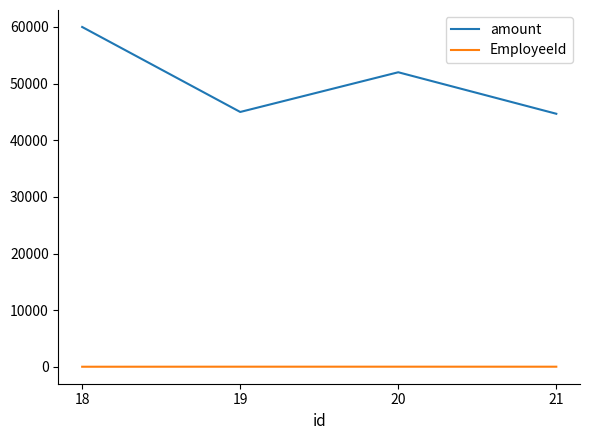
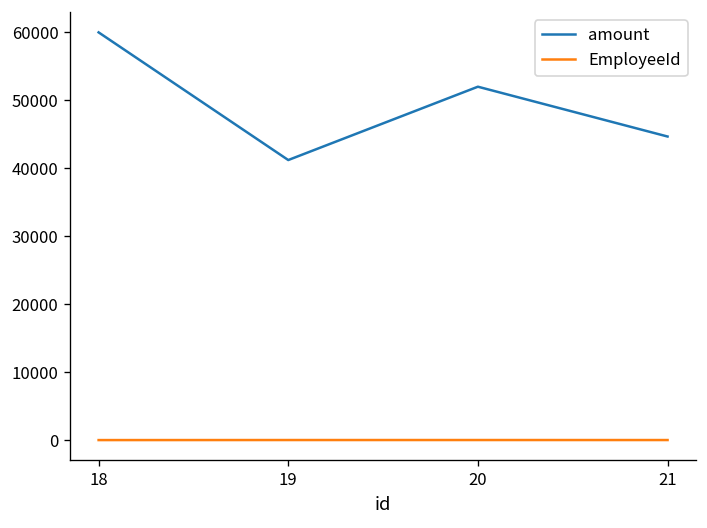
amount, 19: 45000 -> 41000
